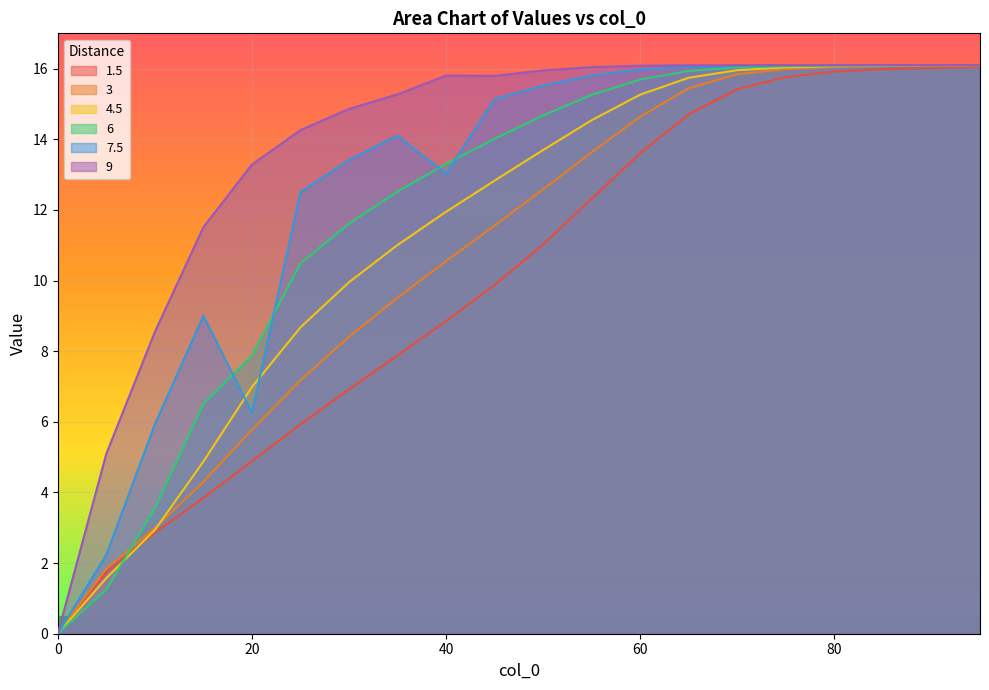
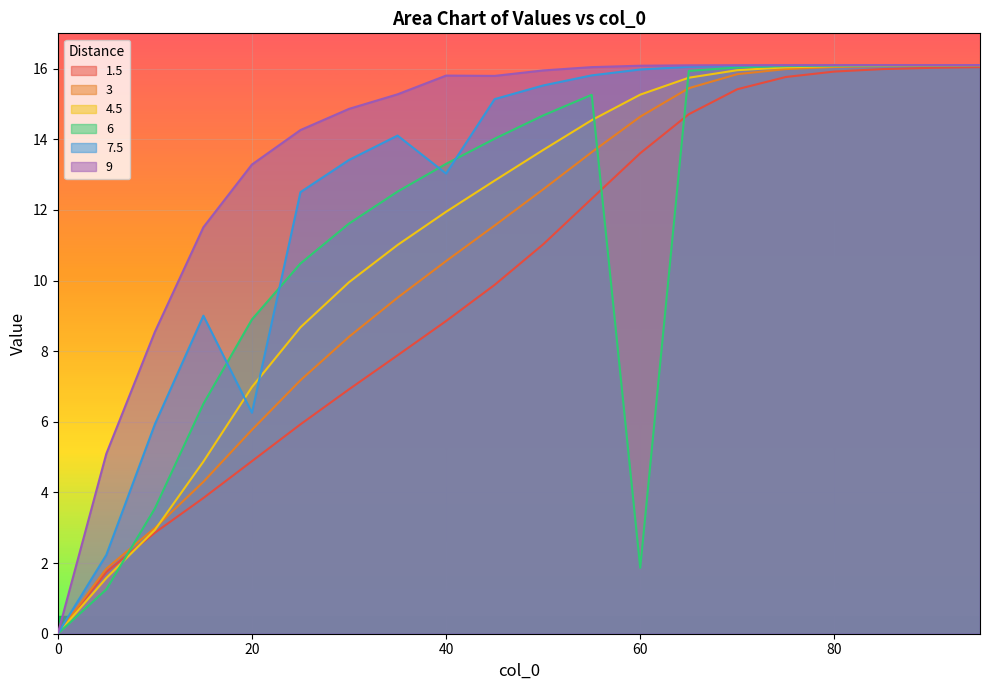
6, 20: 7.9 -> 8.9
6, 60: 15.7 -> 1.9
